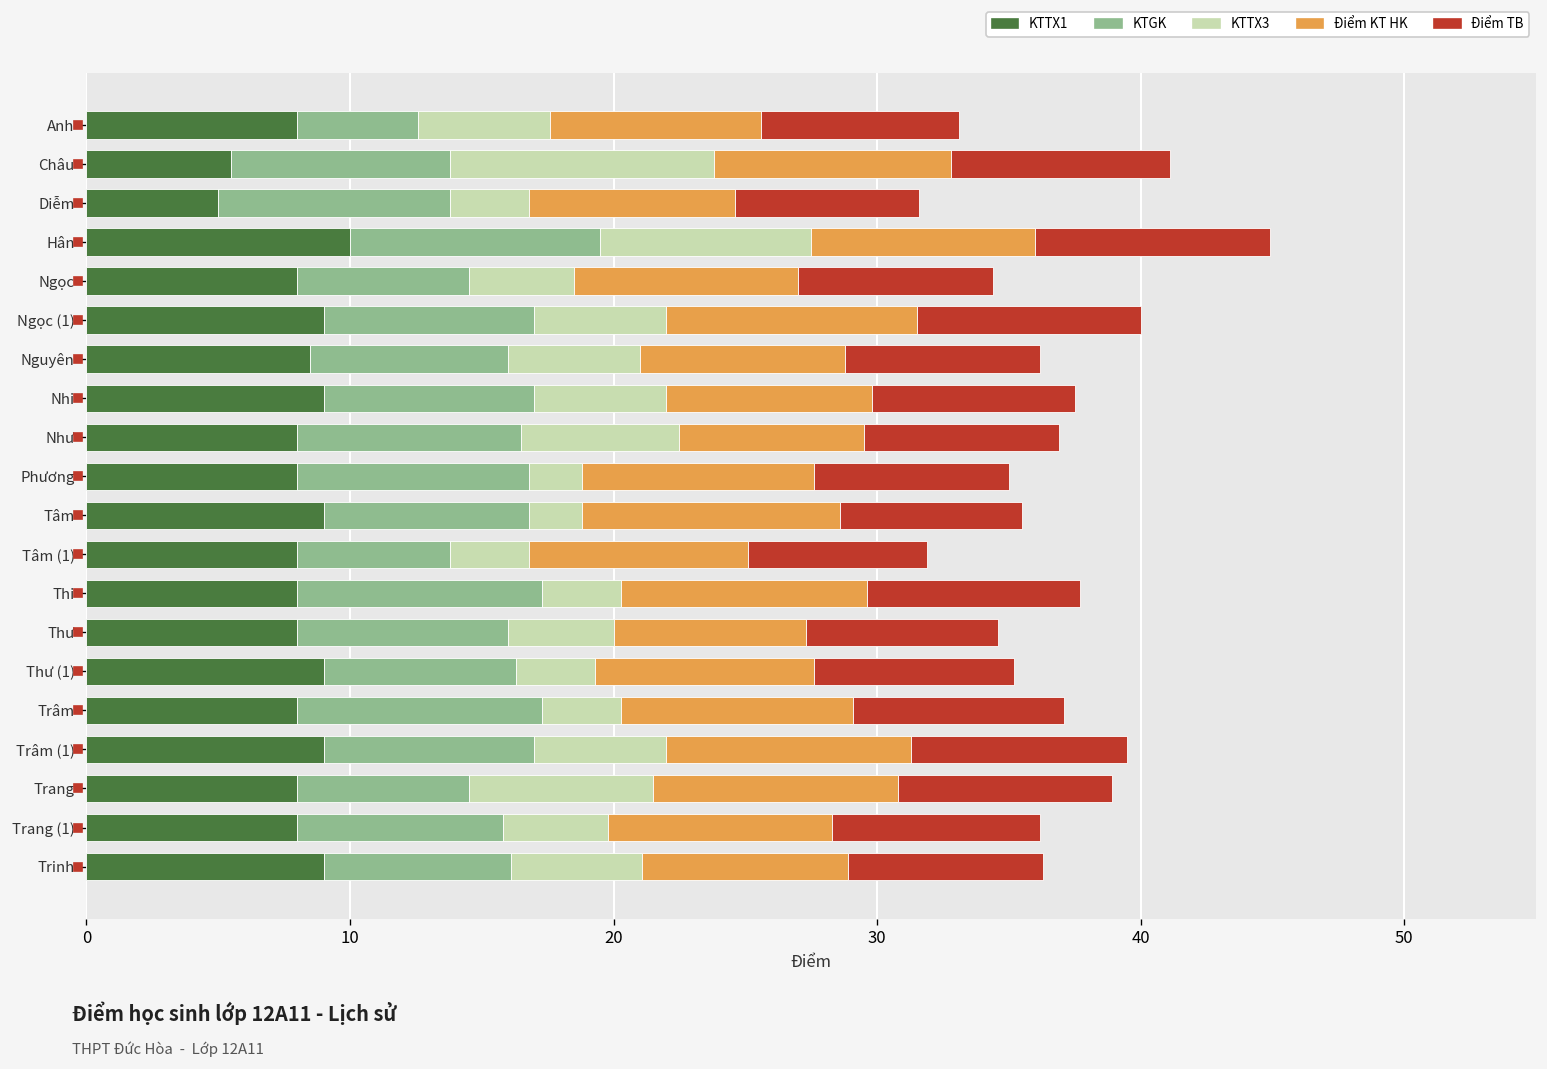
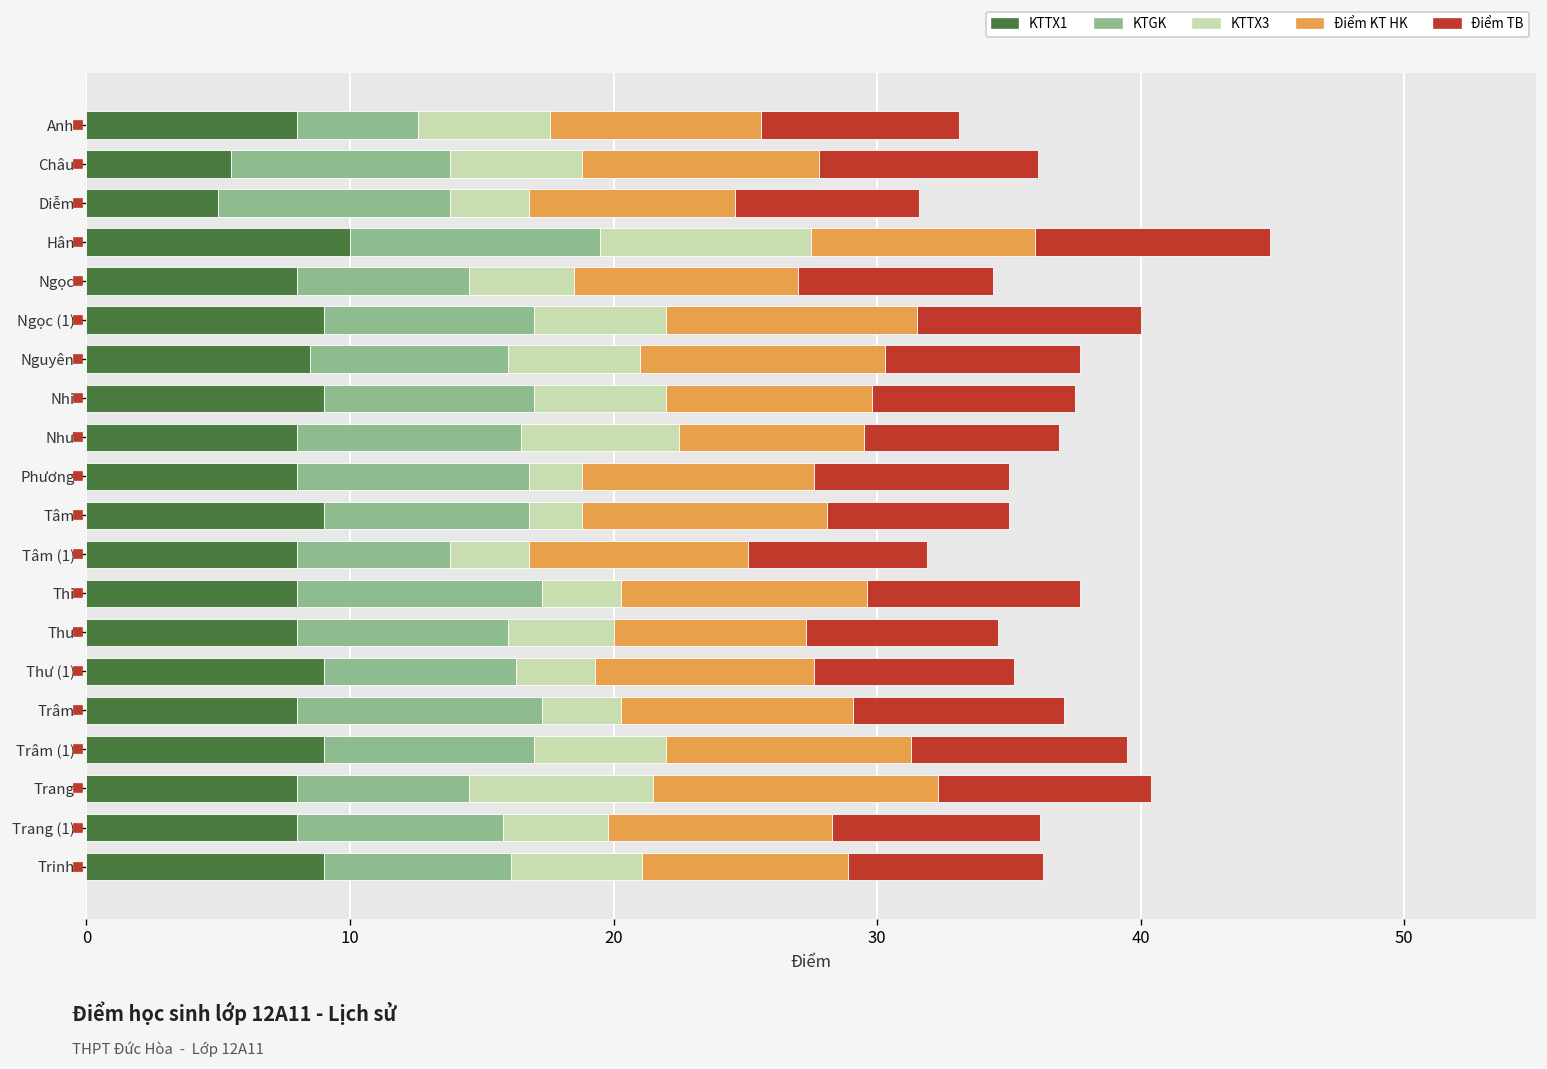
KTTX3, Châu: 10 -> 5
Điểm KT HK, Nguyên: 7.8 -> 9.3
Điểm KT HK, Tâm: 9.8 -> 9.3
Điểm KT HK, Trang: 9.3 -> 10.8
